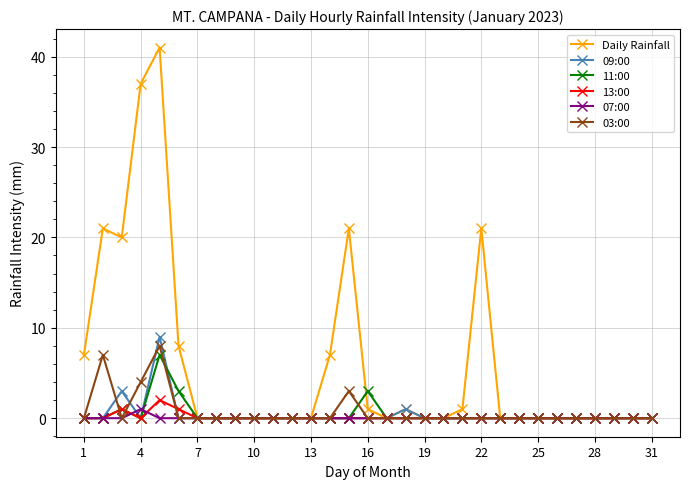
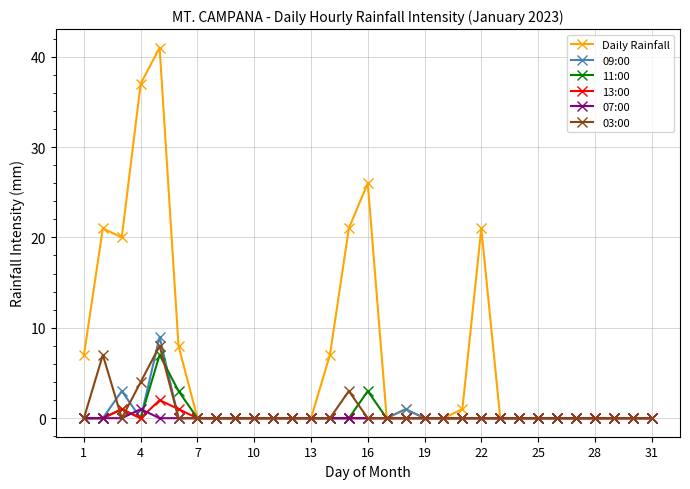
Daily Rainfall, 16: 1 -> 26
